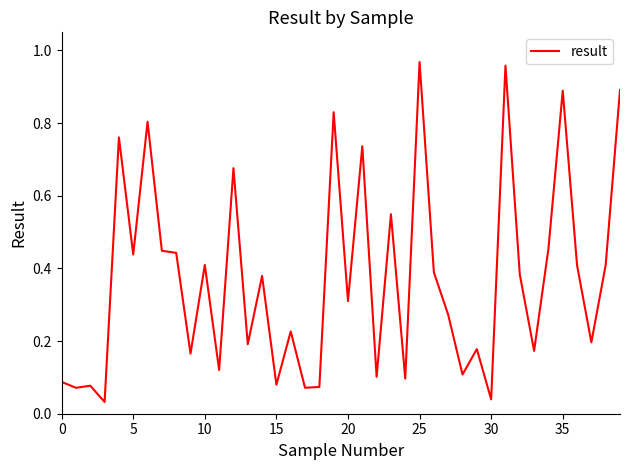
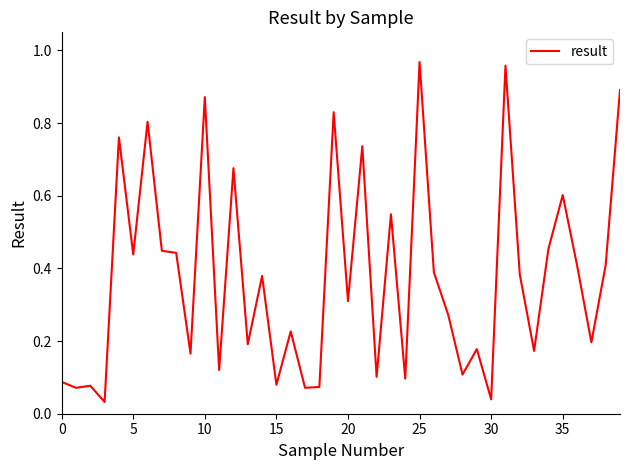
10: 0.41 -> 0.87
35: 0.89 -> 0.60
